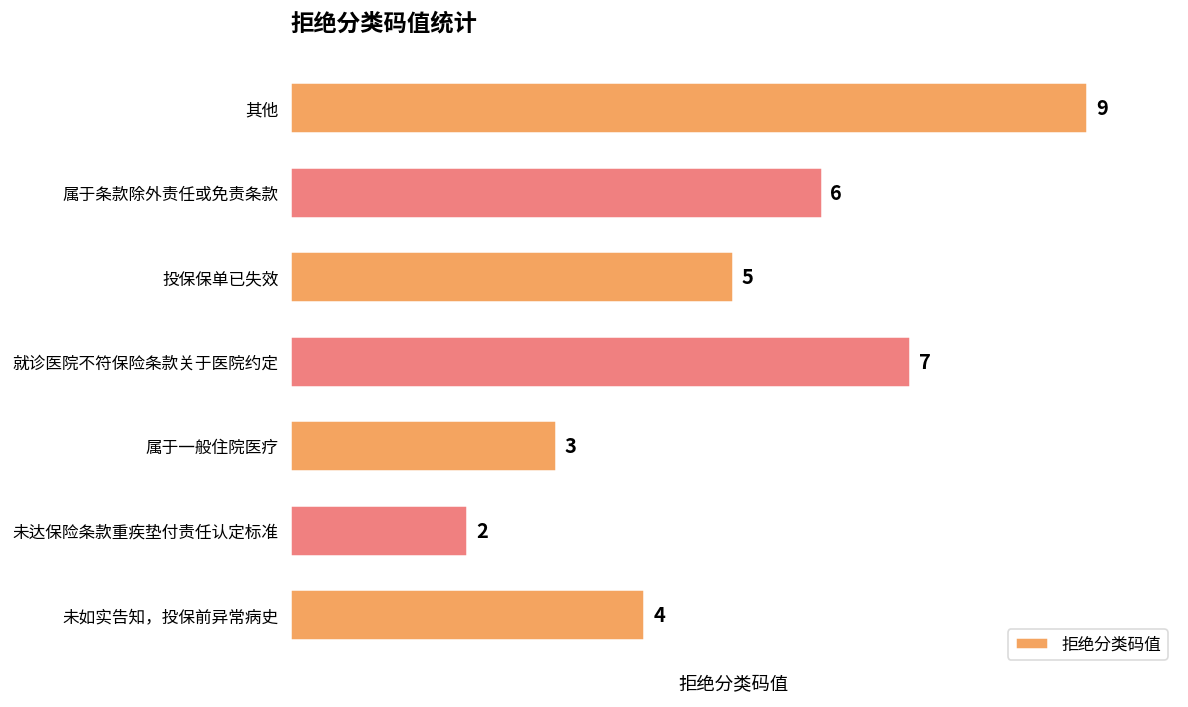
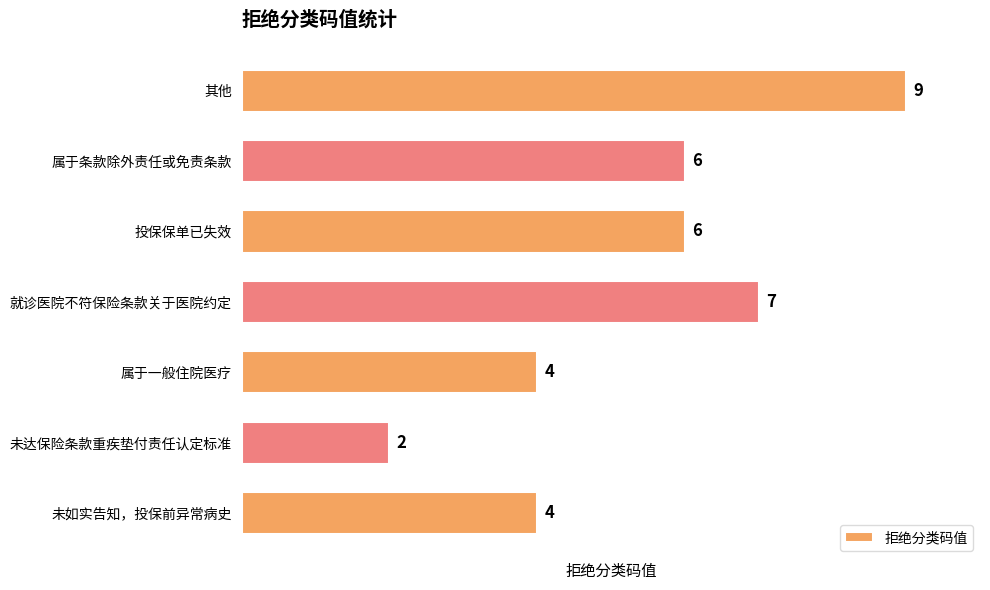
投保保单已失效: 5 -> 6
属于一般住院医疗: 3 -> 4
